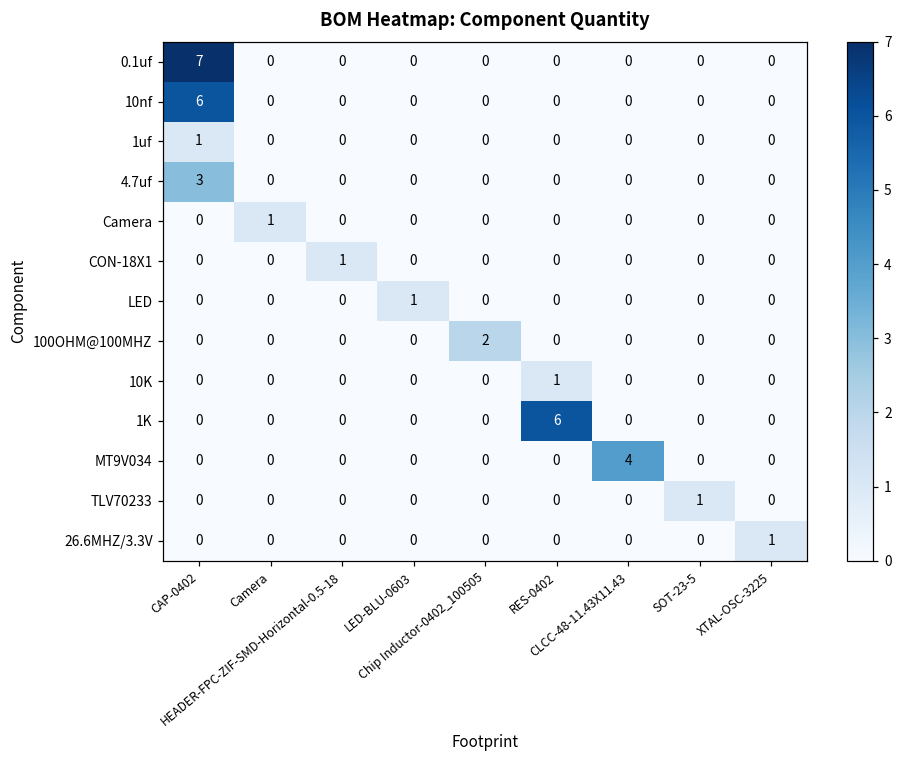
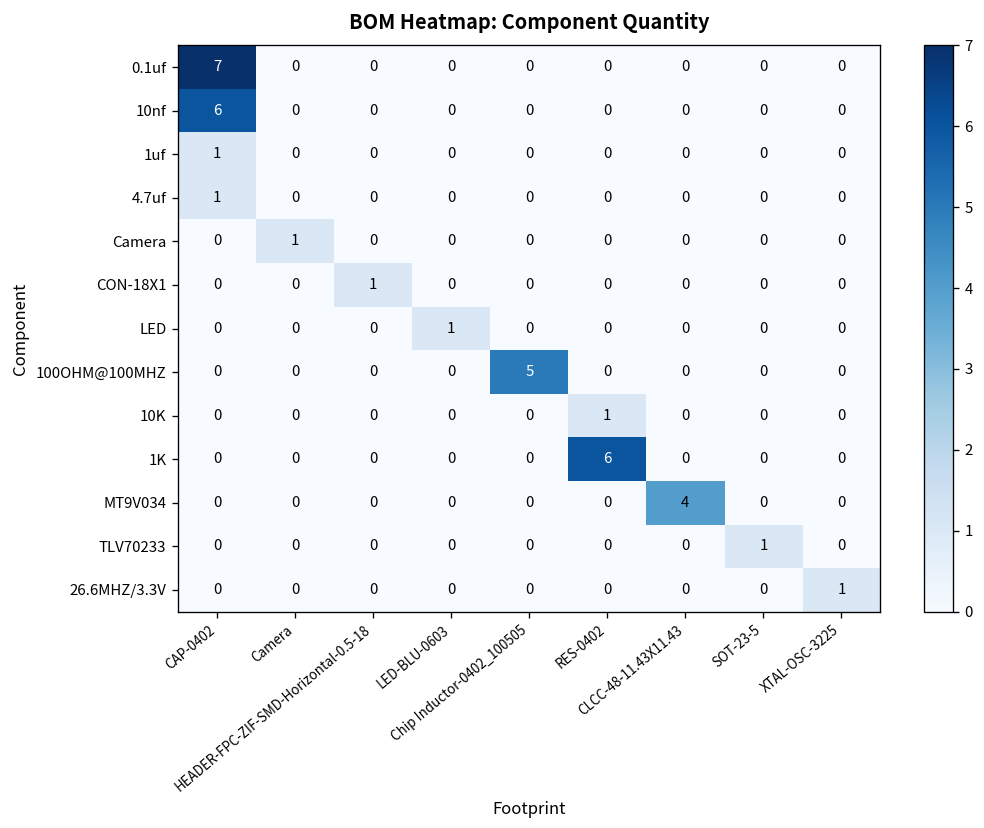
4.7uf, CAP-0402: 3 -> 1
100OHM@100MHZ, Chip Inductor-0402_100505: 2 -> 5
